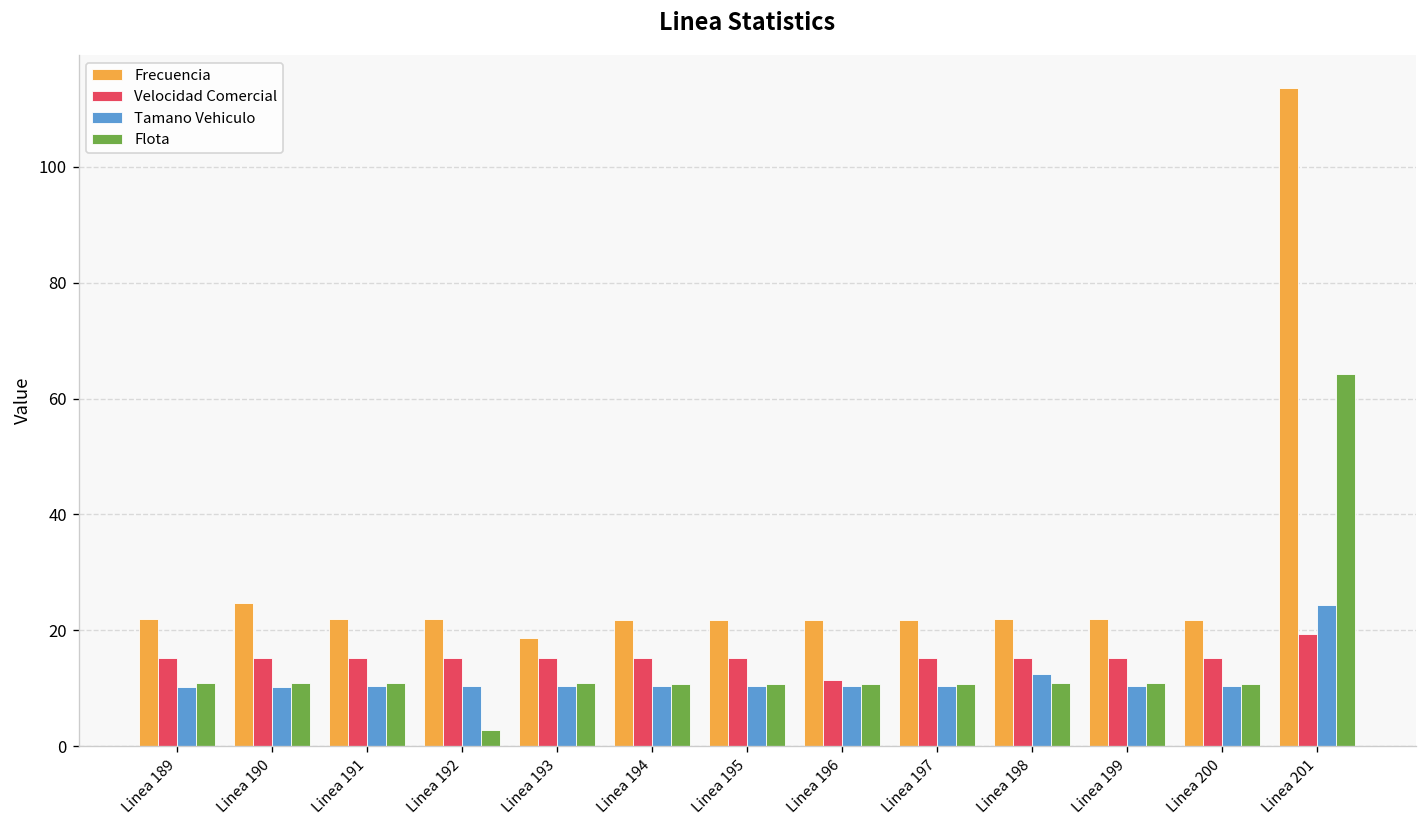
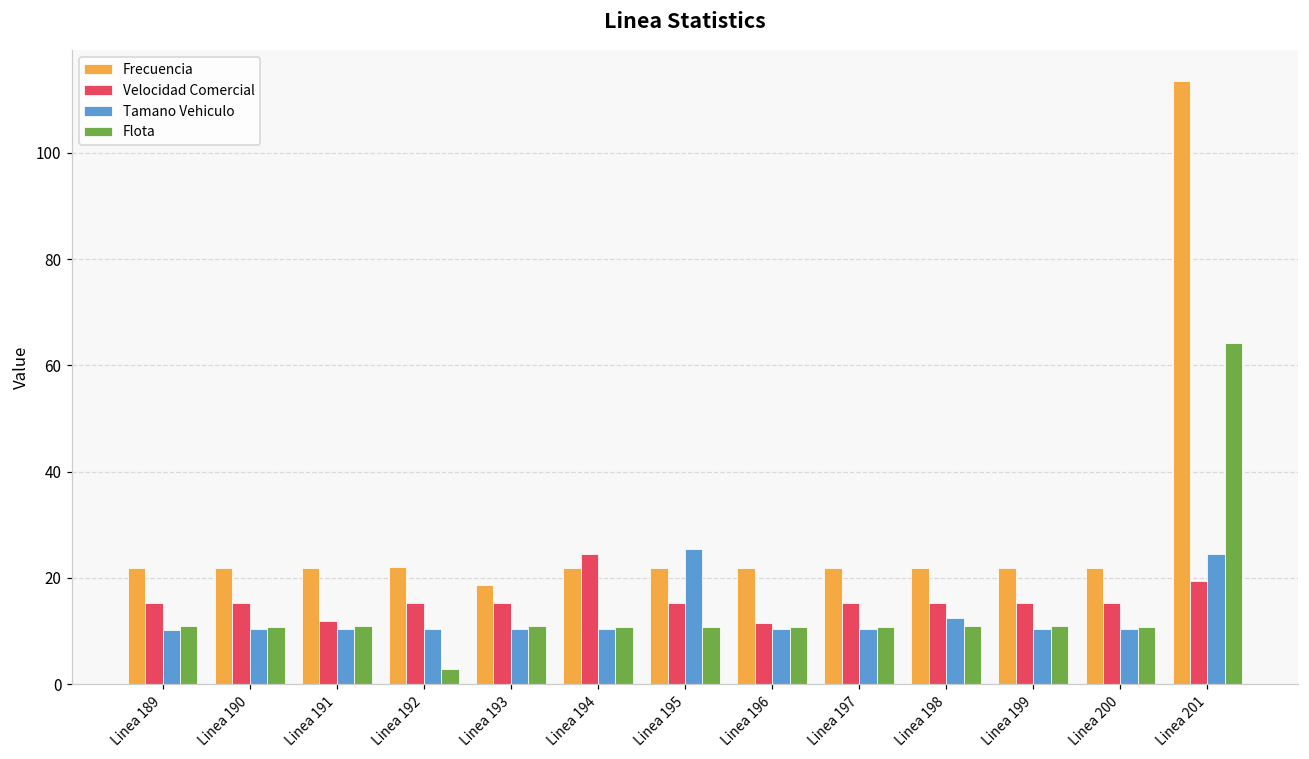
Frecuencia, Linea 190: 25 -> 22
Velocidad Comercial, Linea 191: 15 -> 12
Velocidad Comercial, Linea 194: 15 -> 24
Tamano Vehiculo, Linea 195: 10 -> 25
